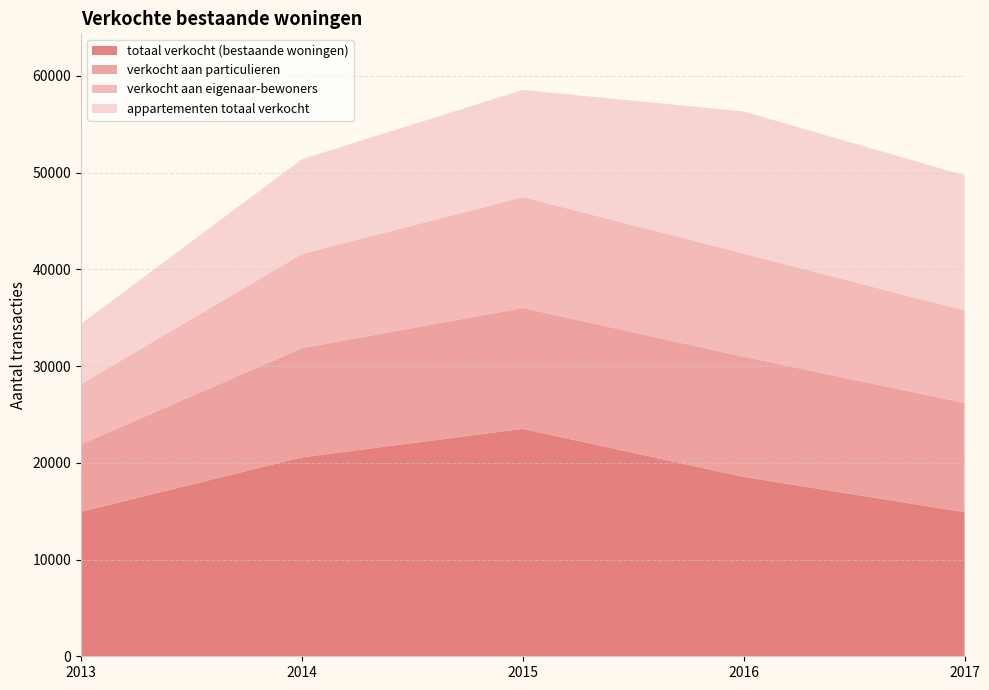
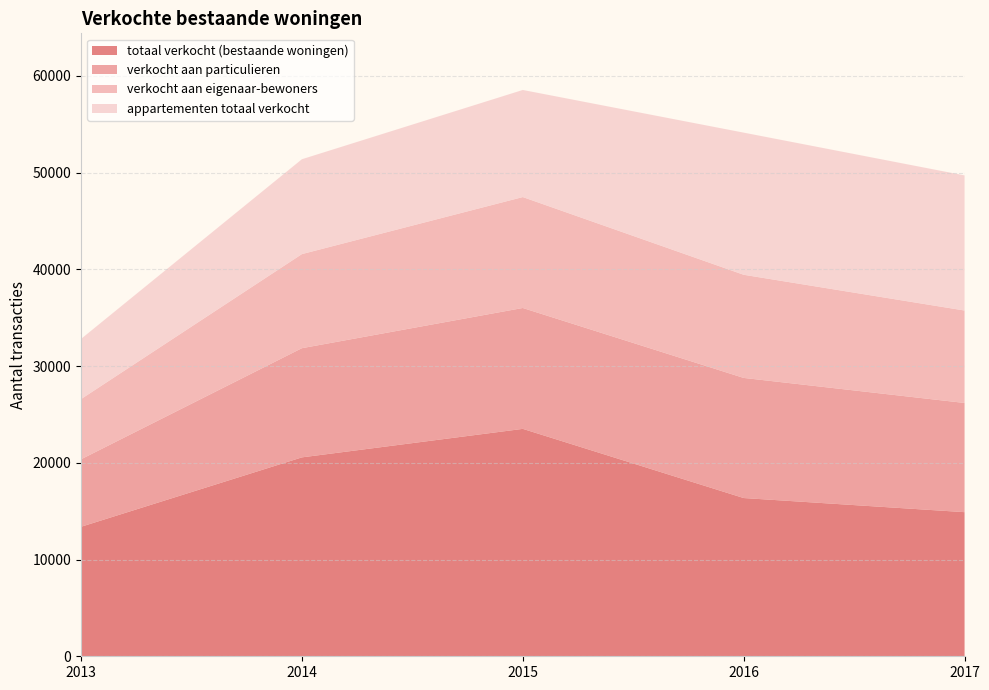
totaal verkocht (bestaande woningen), 2013: 15000 -> 13000
totaal verkocht (bestaande woningen), 2016: 19000 -> 16000
